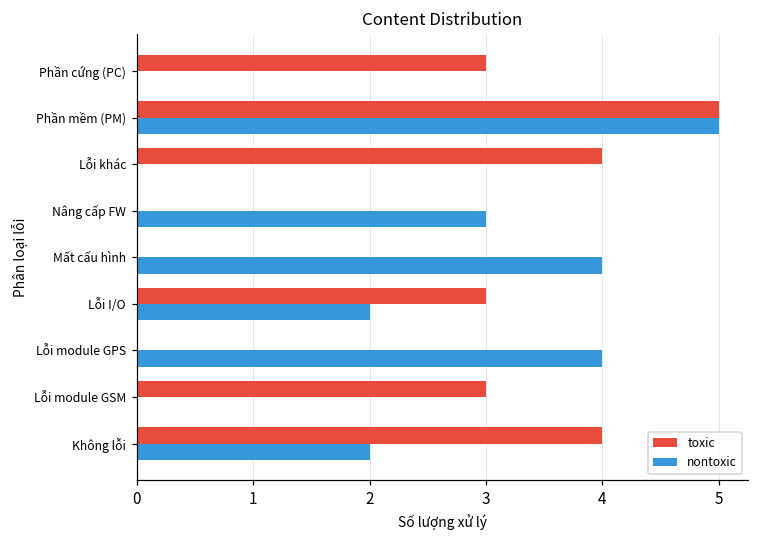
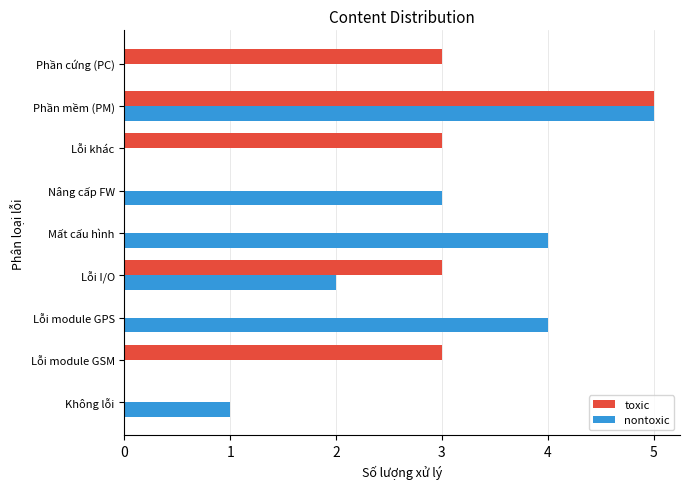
toxic, Lỗi khác: 4 -> 3
toxic, Không lỗi: 4 -> 0
nontoxic, Không lỗi: 2 -> 1
